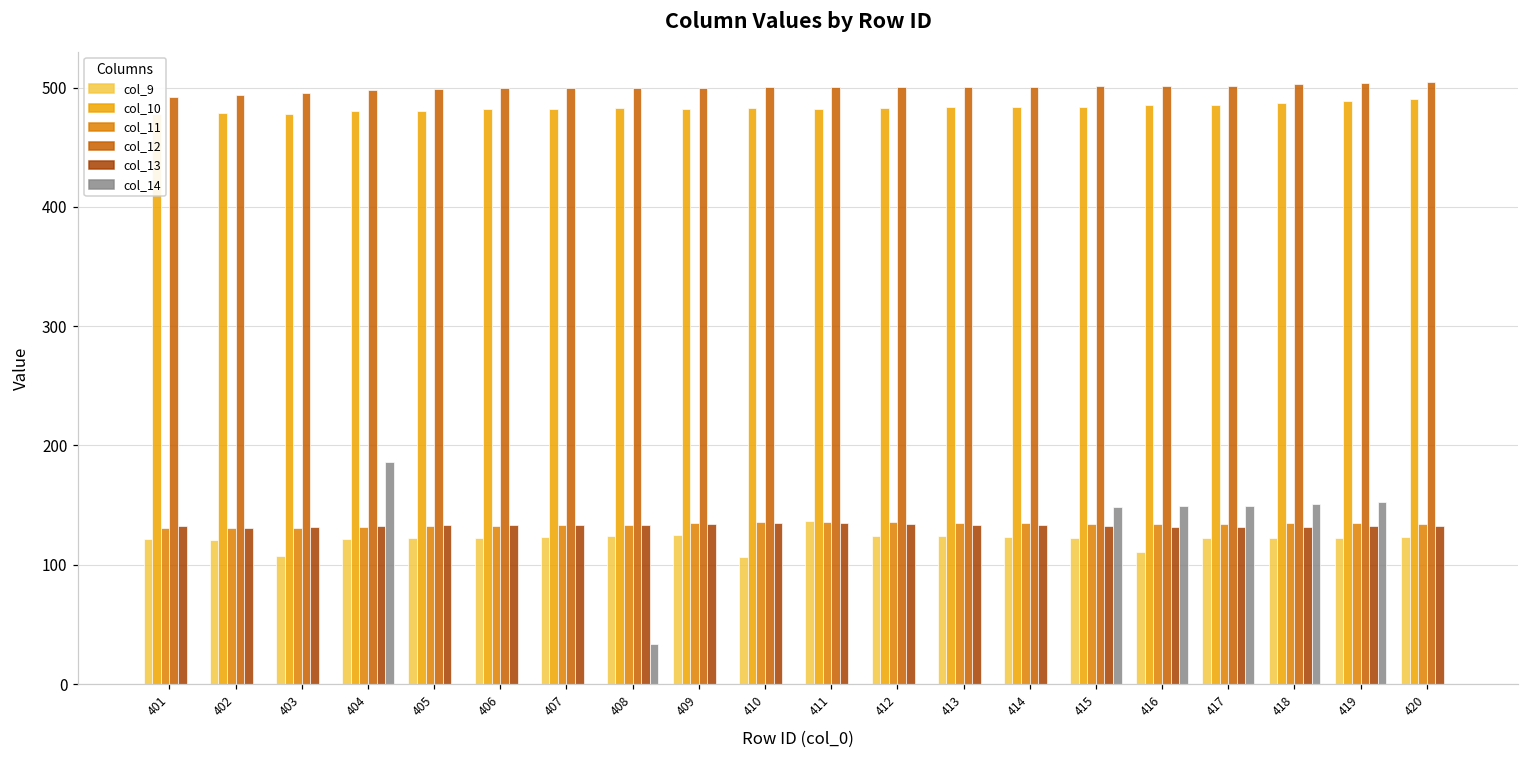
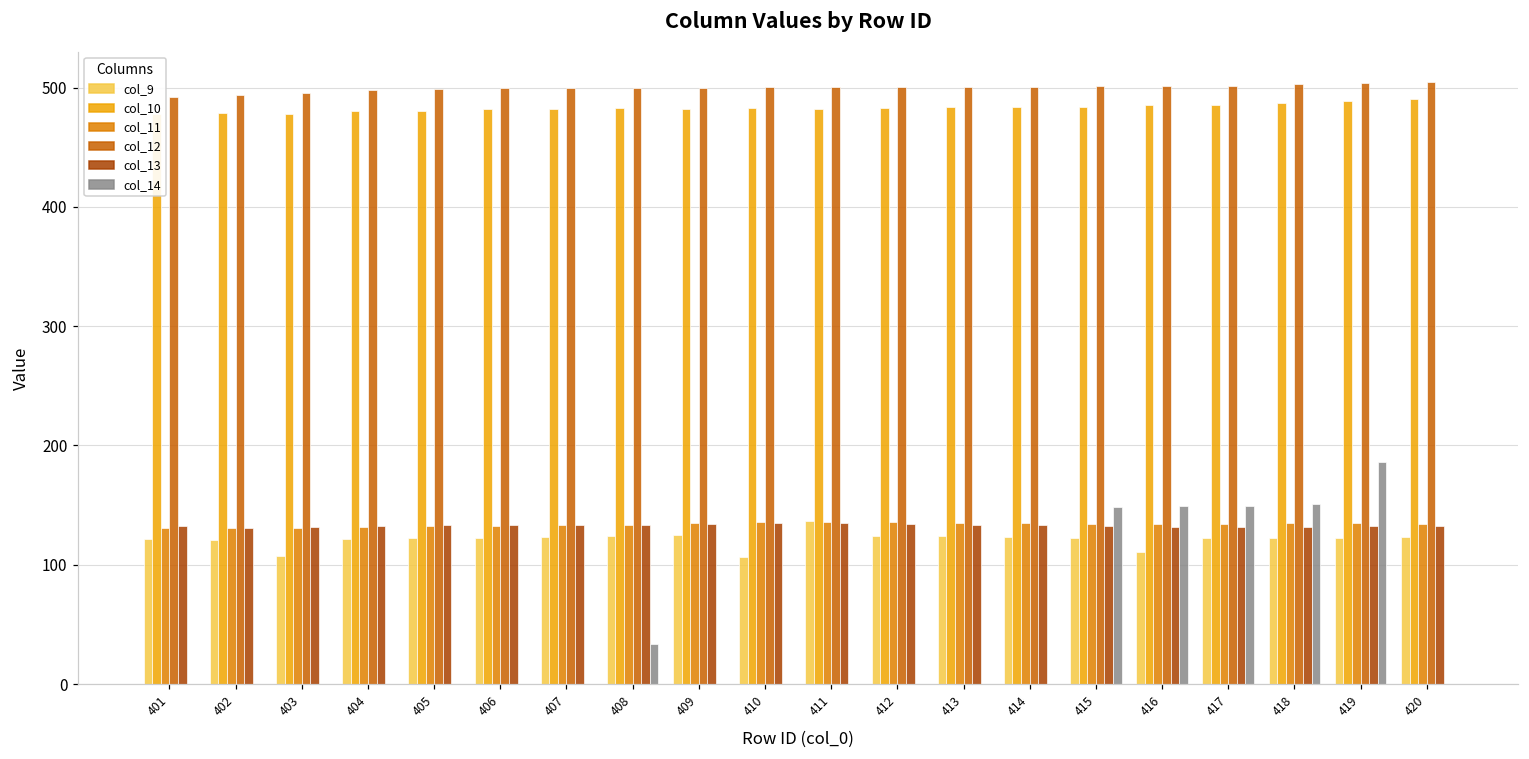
col_14, 404: 186 -> 0
col_14, 419: 153 -> 186
